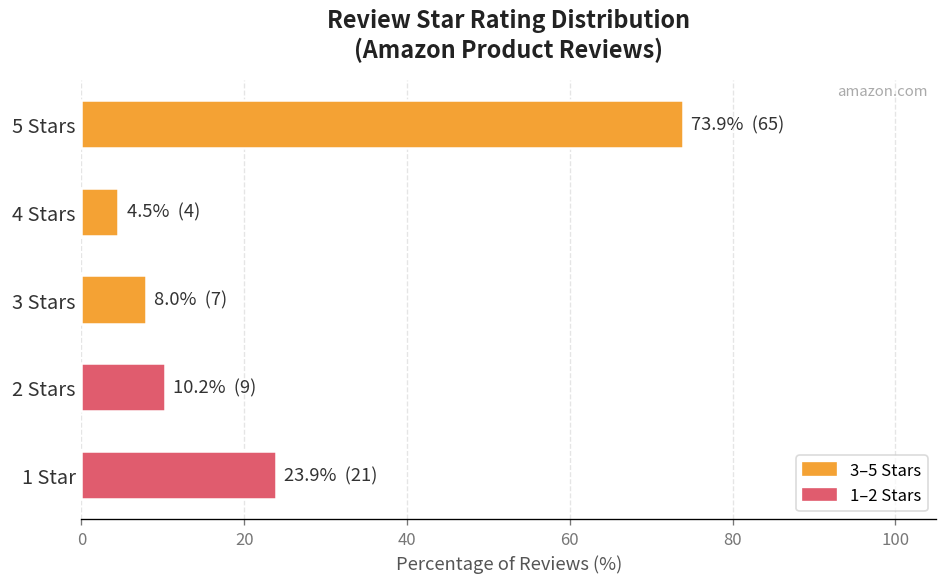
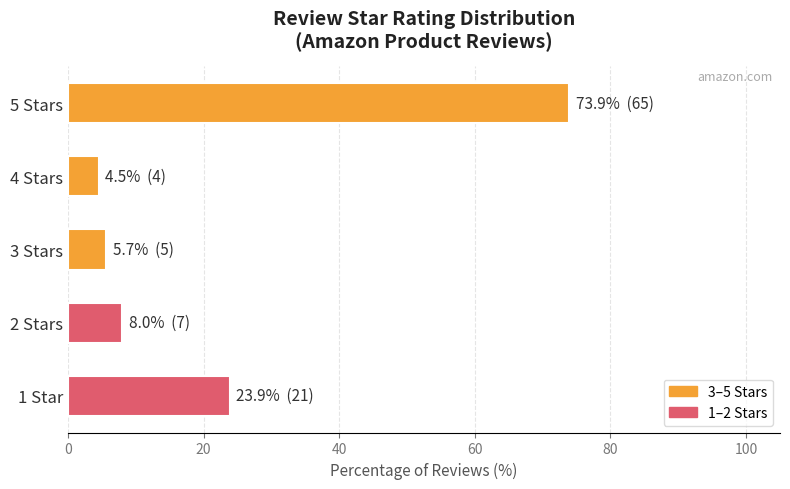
3 Stars: 8.0% (7) -> 5.7% (5)
2 Stars: 10.2% (9) -> 8.0% (7)
